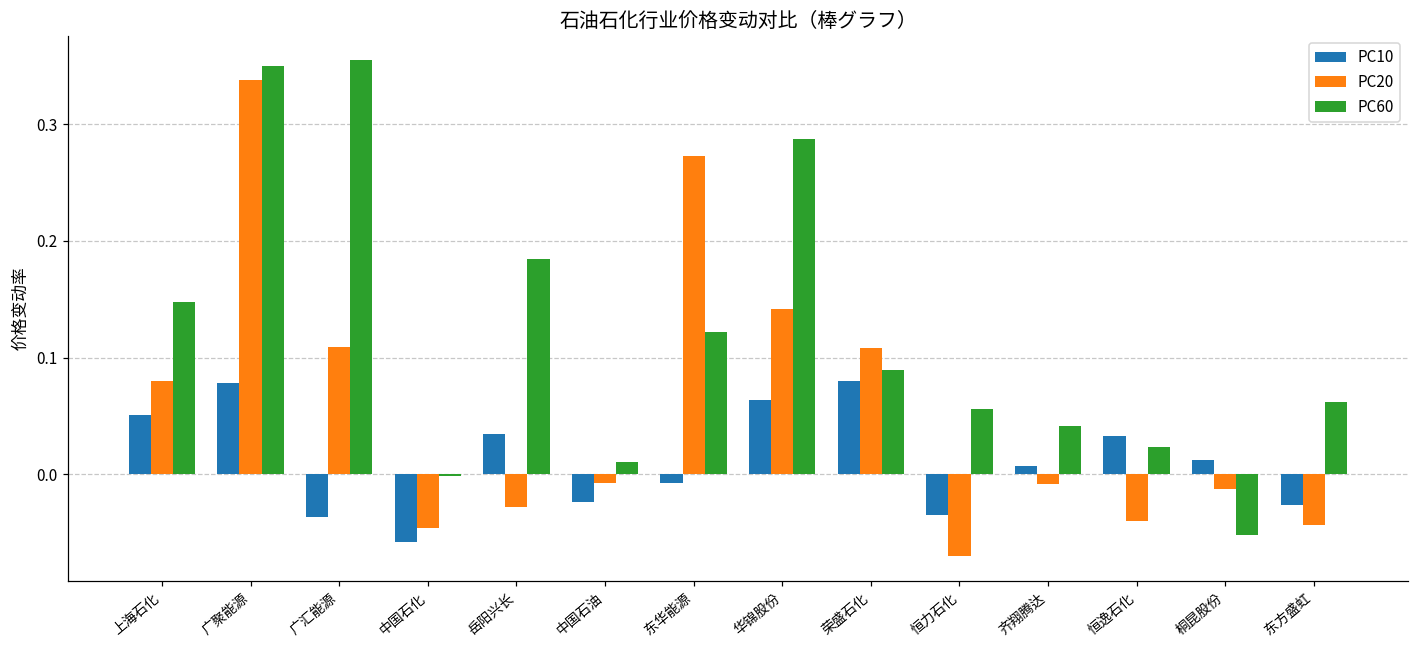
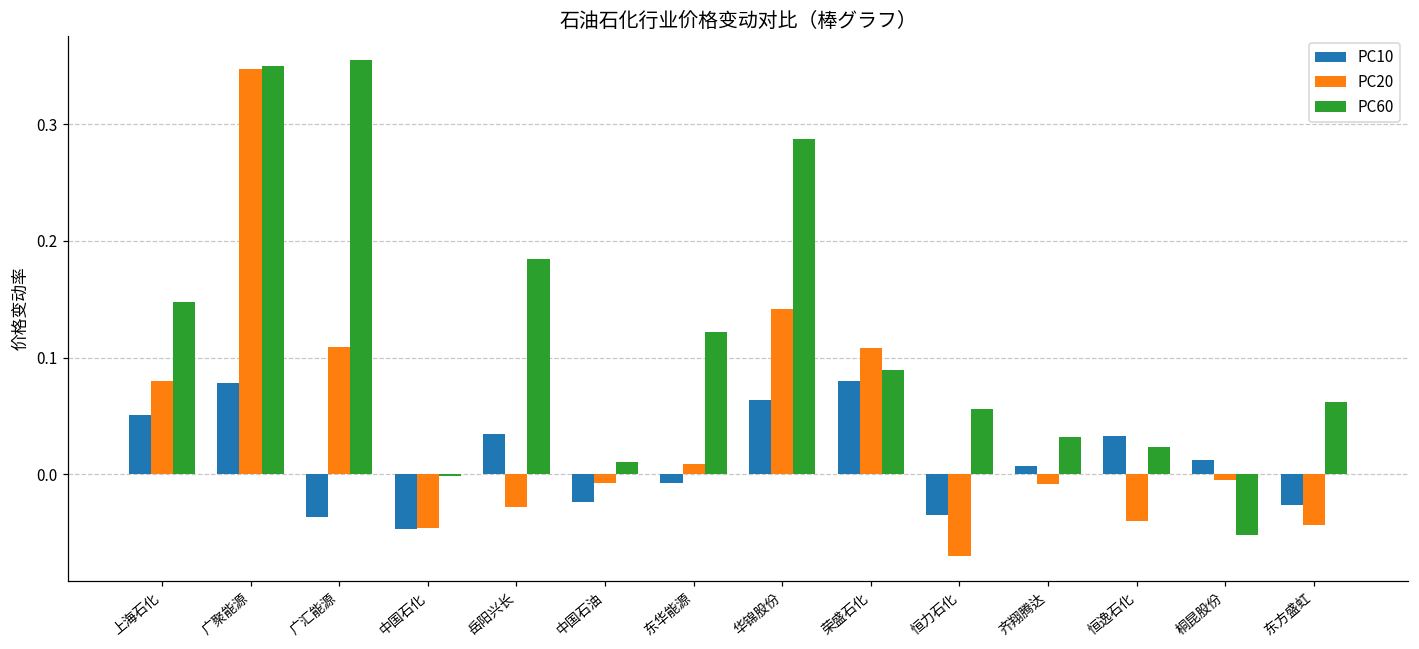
PC20, 广聚能源: 0.338 -> 0.347
PC10, 中国石化: -0.058 -> -0.047
PC20, 东华能源: 0.273 -> 0.009
PC60, 齐翔腾达: 0.041 -> 0.033
PC20, 桐昆股份: -0.013 -> -0.004
